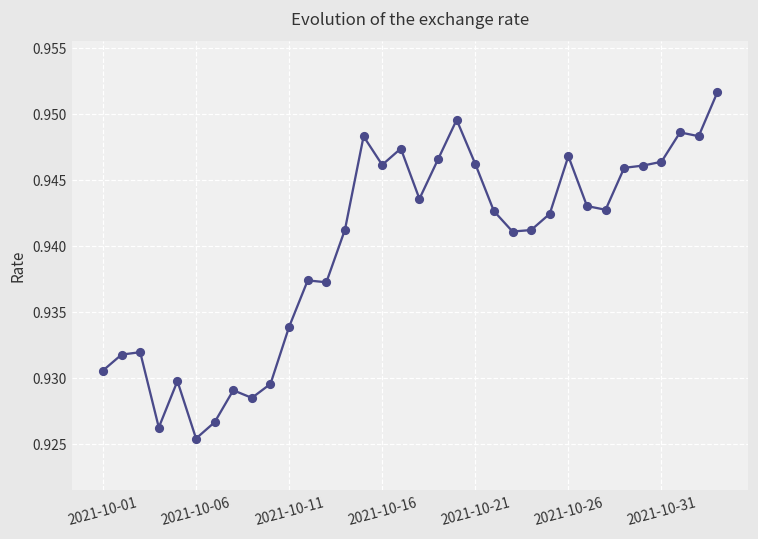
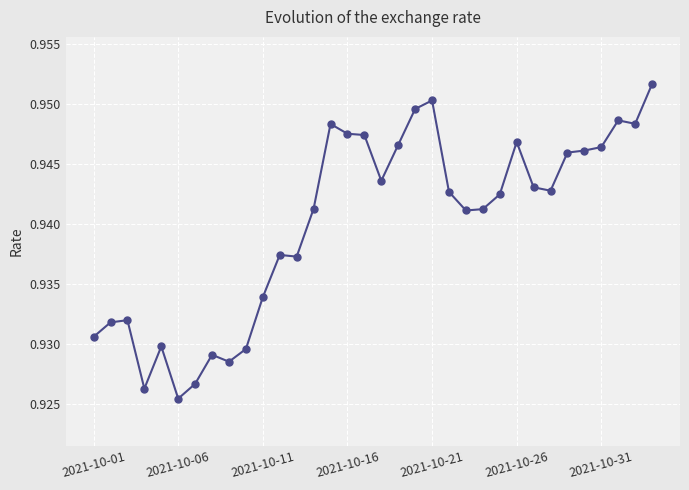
2021-10-16: 0.9462 -> 0.9475
2021-10-21: 0.9463 -> 0.9503
